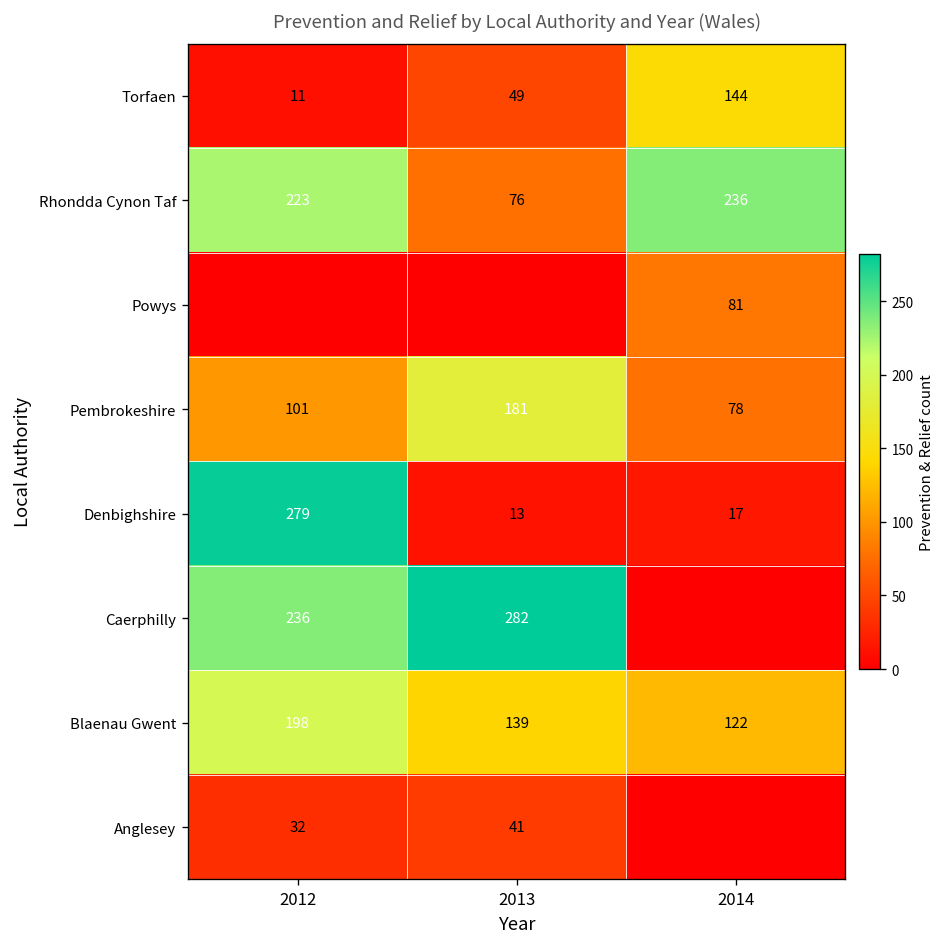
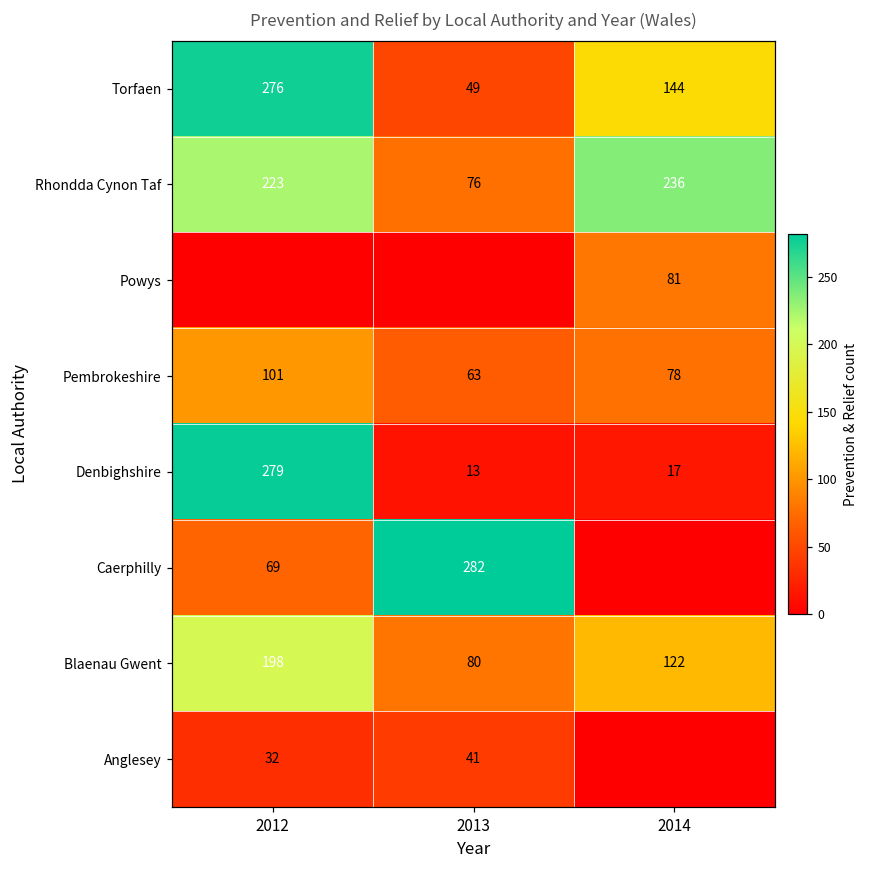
Torfaen, 2012: 11 -> 276
Pembrokeshire, 2013: 181 -> 63
Caerphilly, 2012: 236 -> 69
Blaenau Gwent, 2013: 139 -> 80
